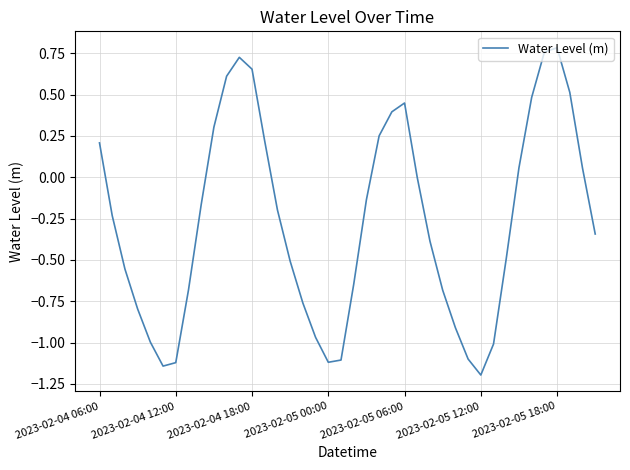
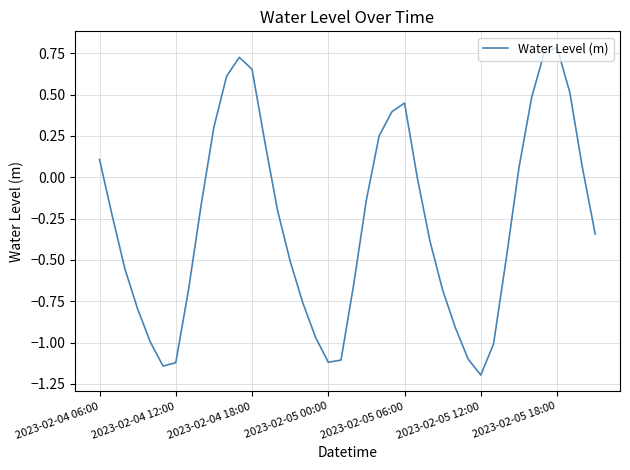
2023-02-04 06:00: 0.21 -> 0.11
